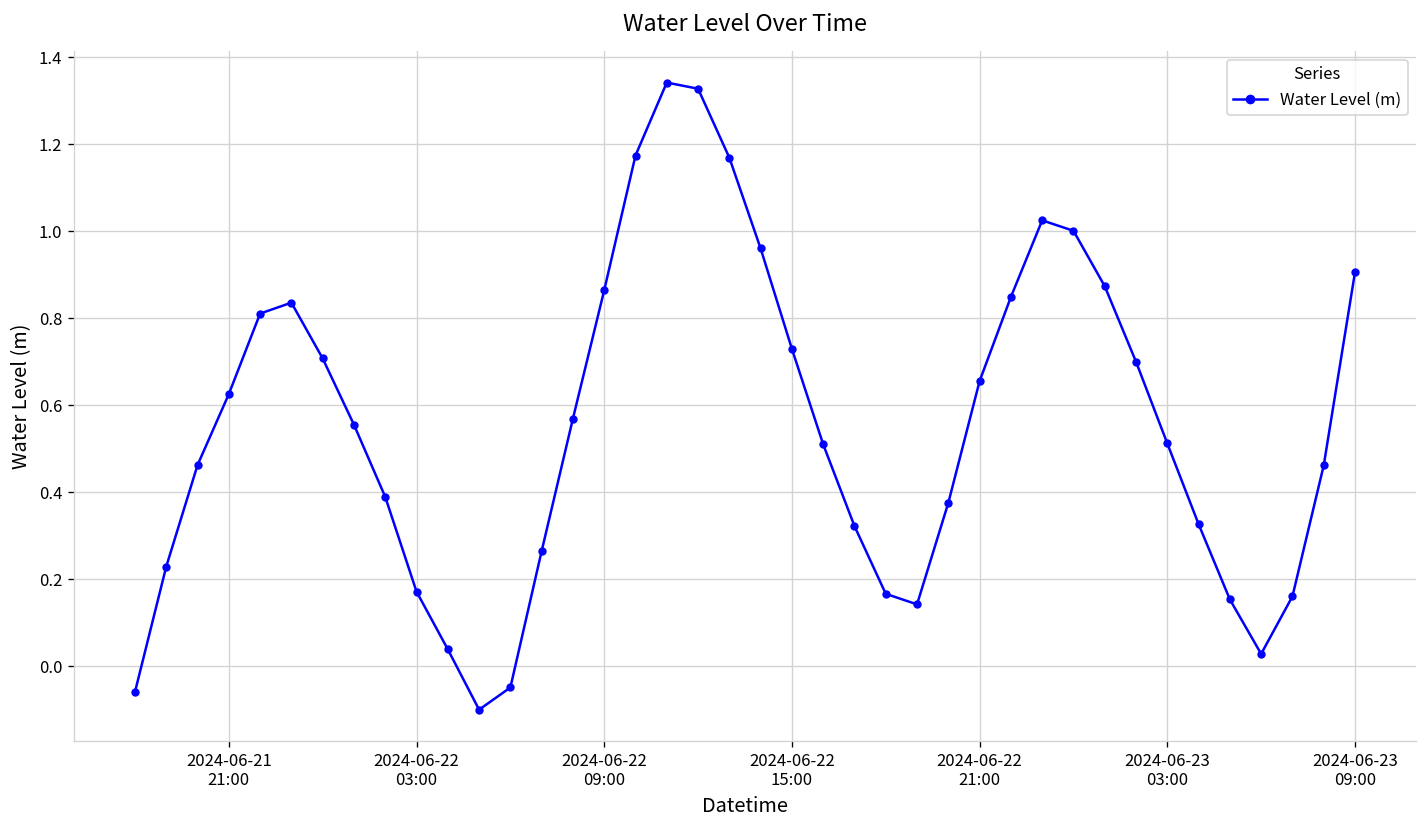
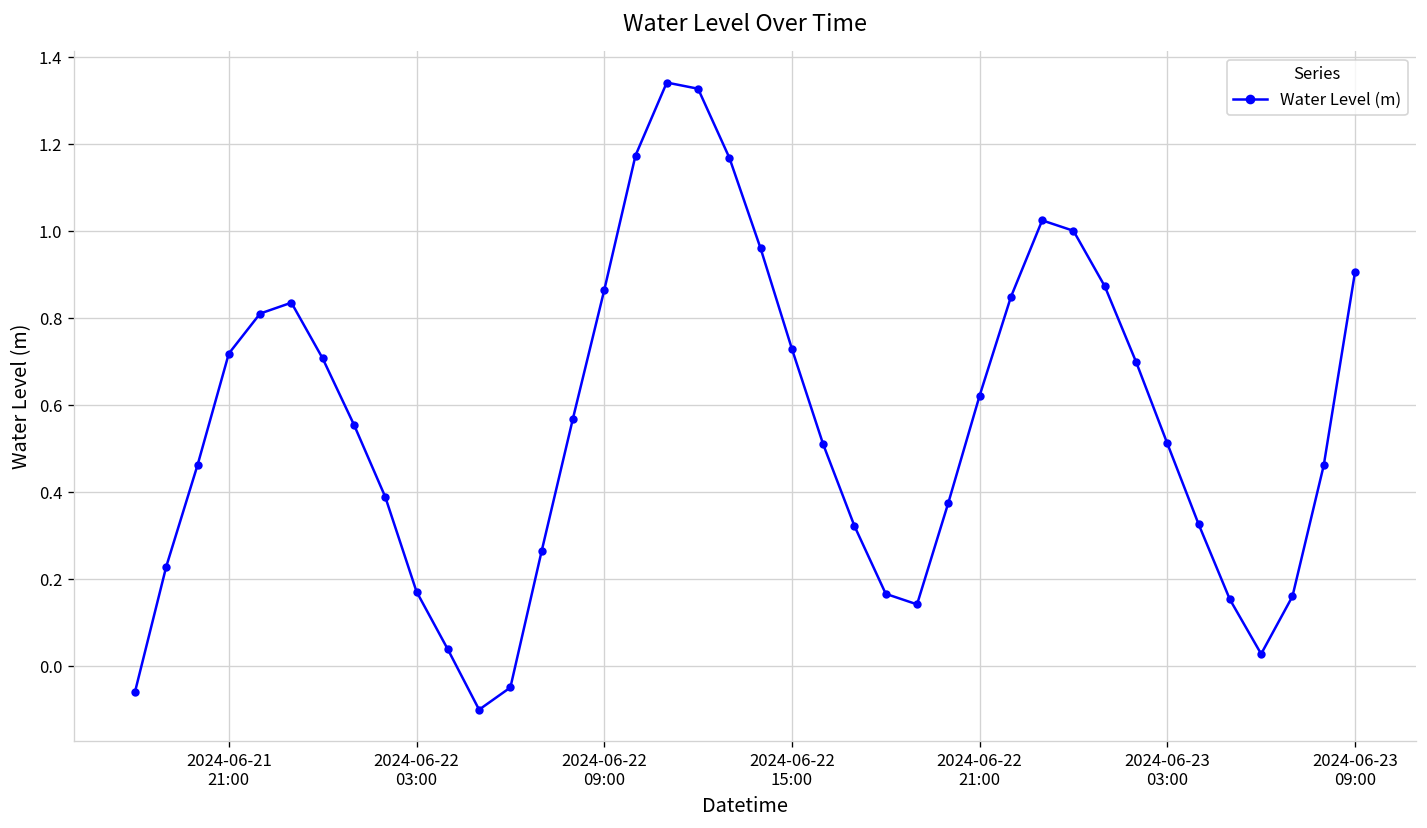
2024-06-21 21:00: 0.63 -> 0.72
2024-06-22 21:00: 0.66 -> 0.62
